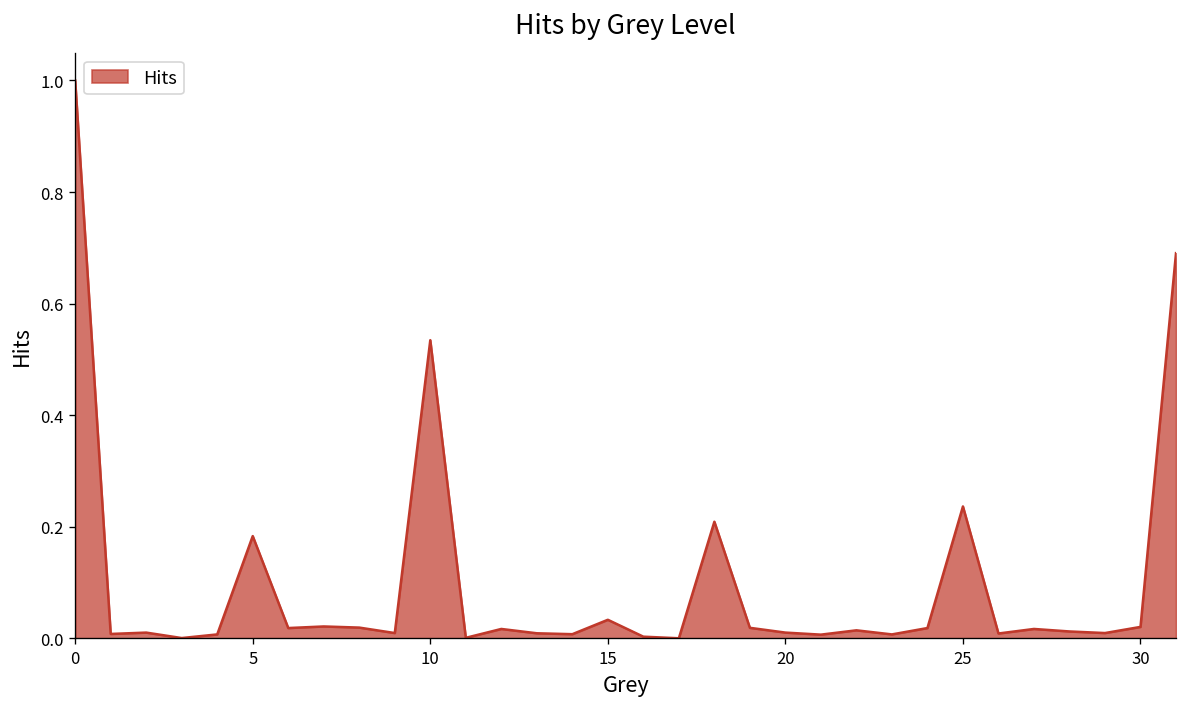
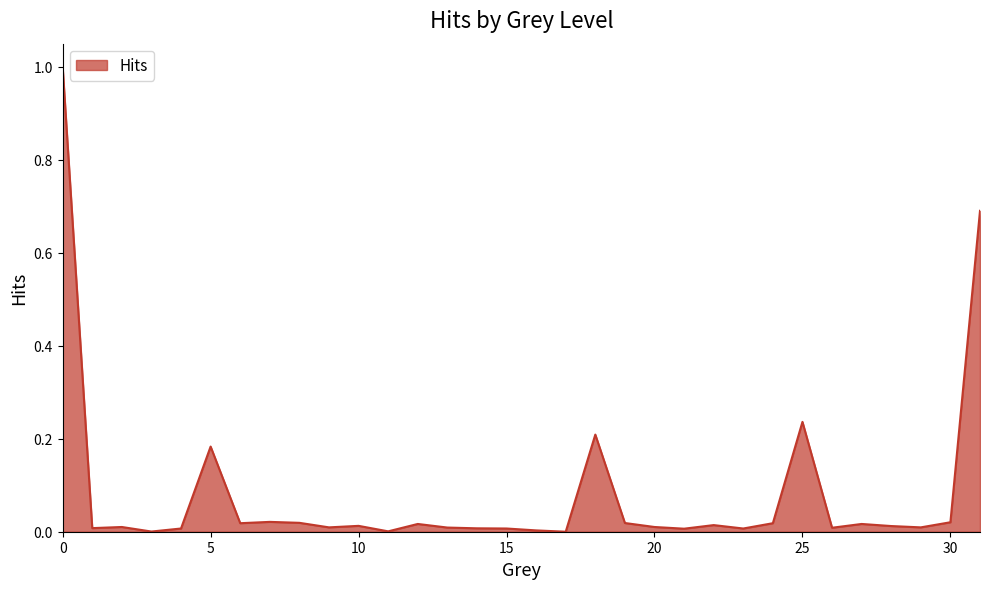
10: 0.53 -> 0.01
15: 0.03 -> 0.01
